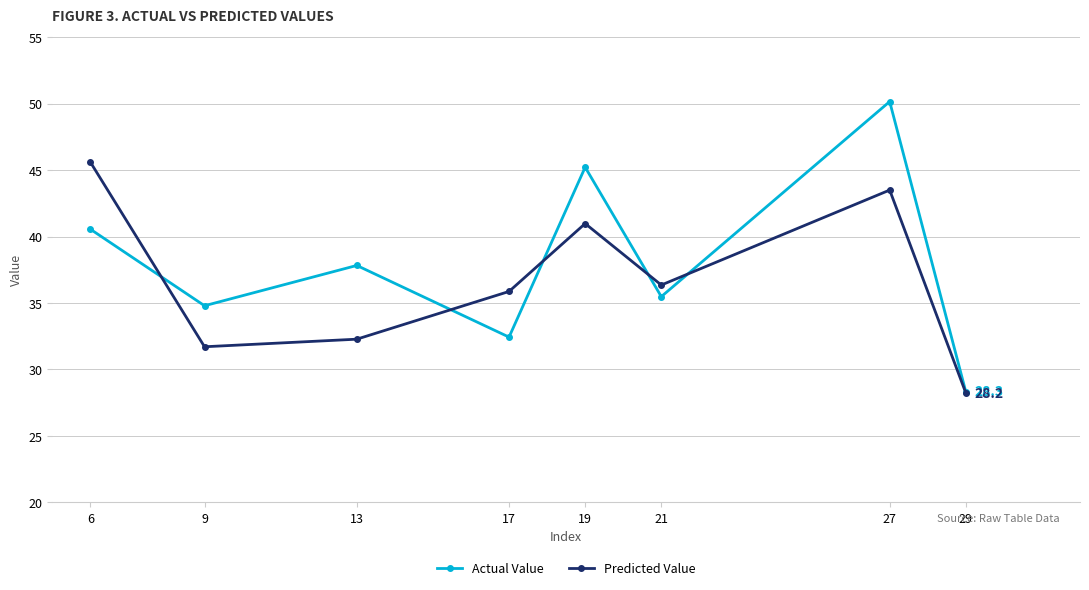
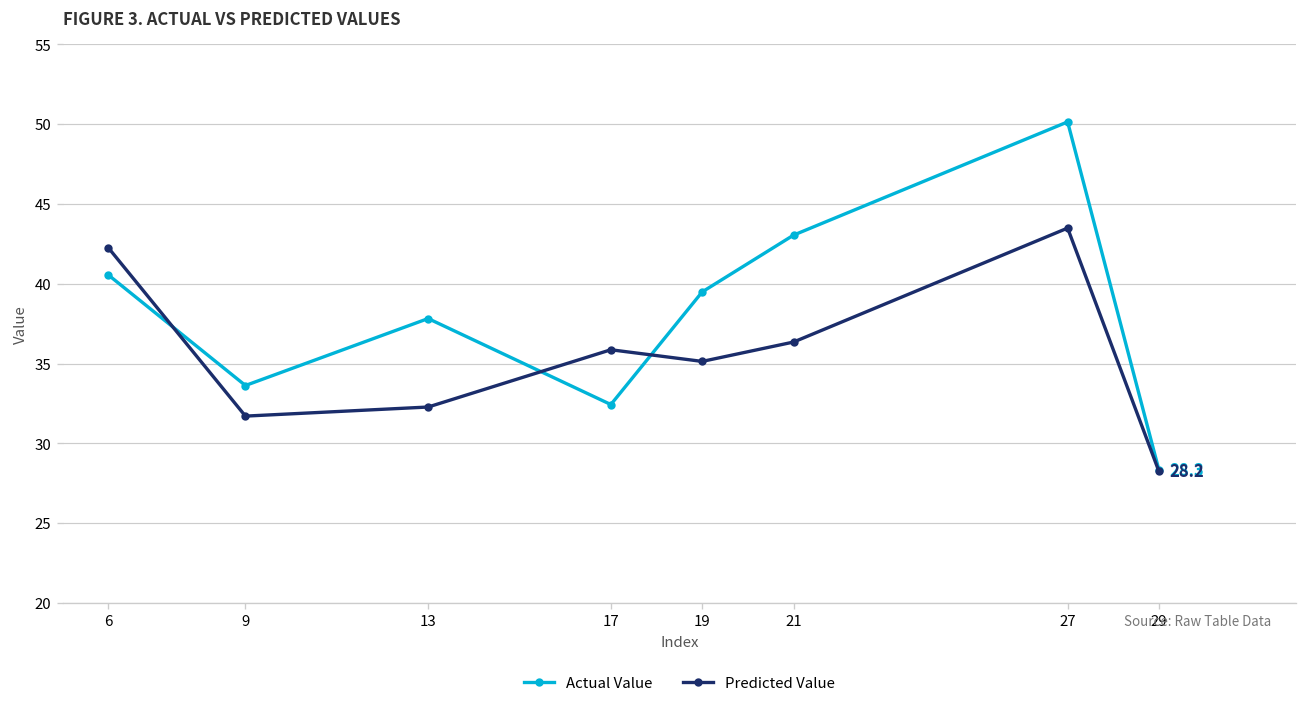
Predicted Value, 6: 45.6 -> 42.3
Actual Value, 9: 34.8 -> 33.6
Actual Value, 19: 45.2 -> 39.5
Predicted Value, 19: 41.0 -> 35.1
Actual Value, 21: 35.5 -> 43.1
